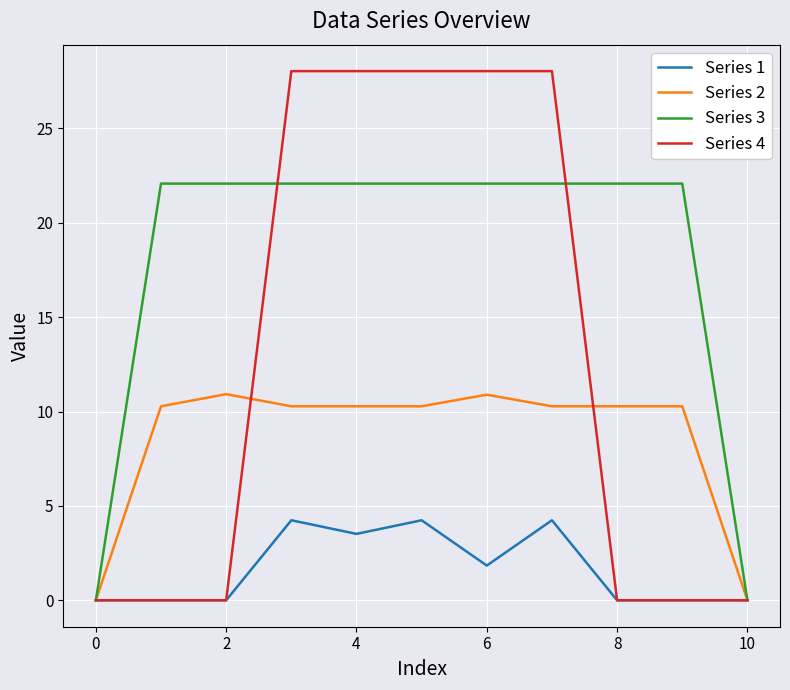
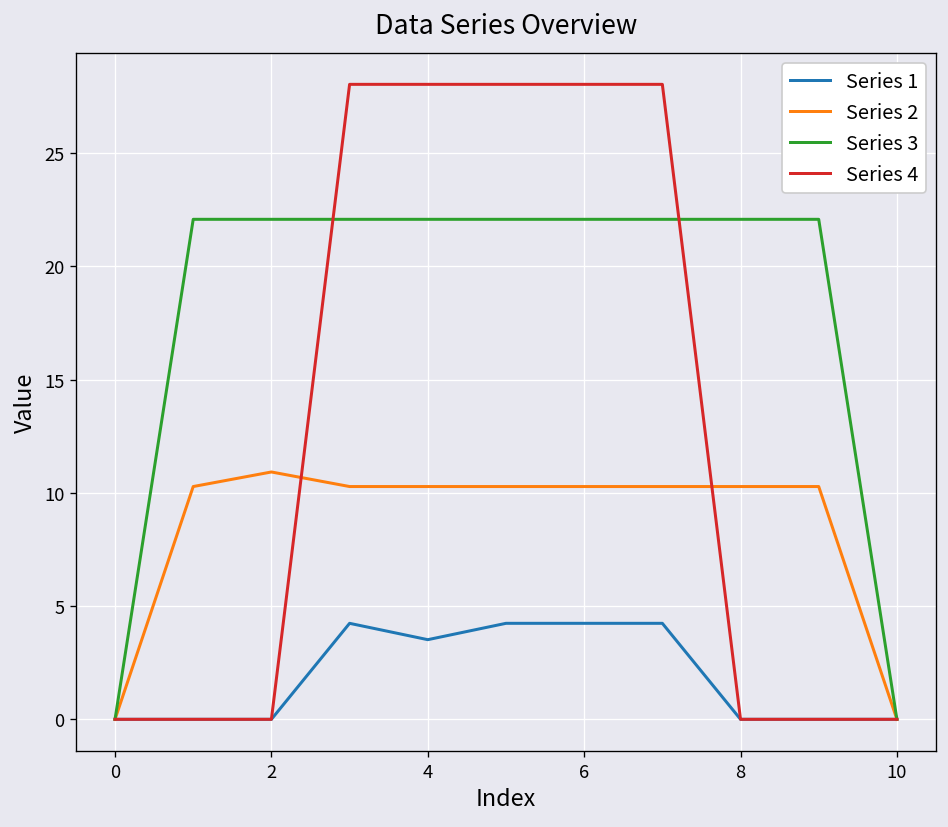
Series 1, 6: 1.8 -> 4.2
Series 2, 6: 10.9 -> 10.3
